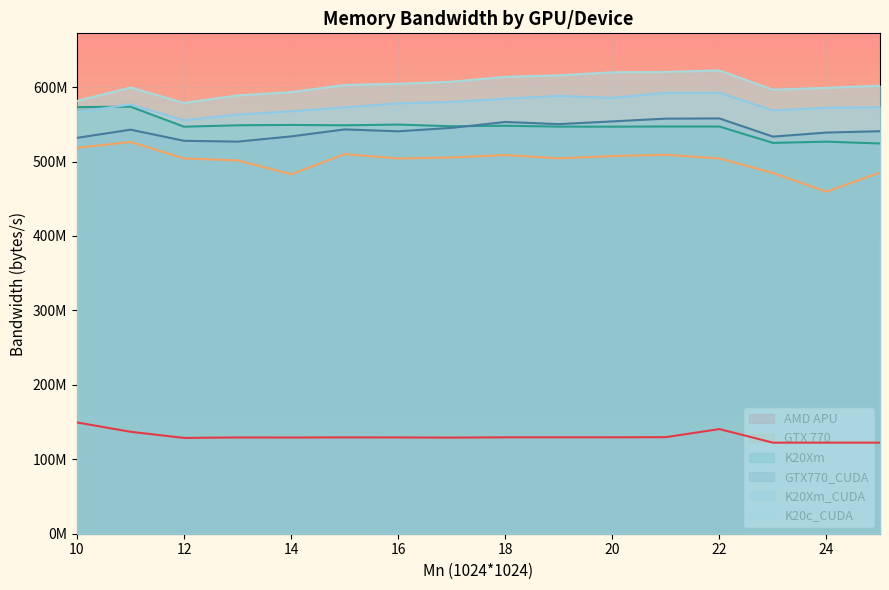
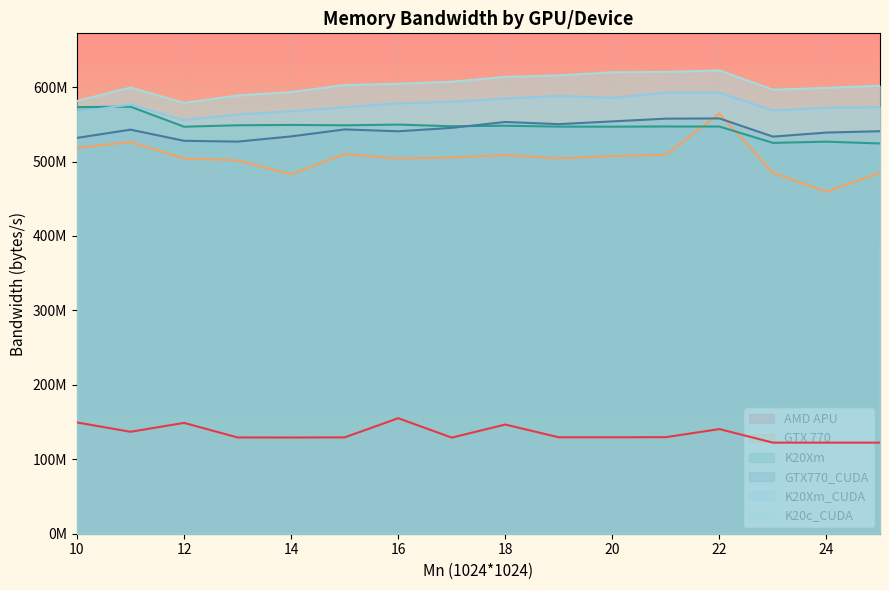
AMD APU, 12: 130000000 -> 150000000
AMD APU, 16: 130000000 -> 160000000
AMD APU, 18: 130000000 -> 150000000
GTX 770, 22: 500000000 -> 560000000
